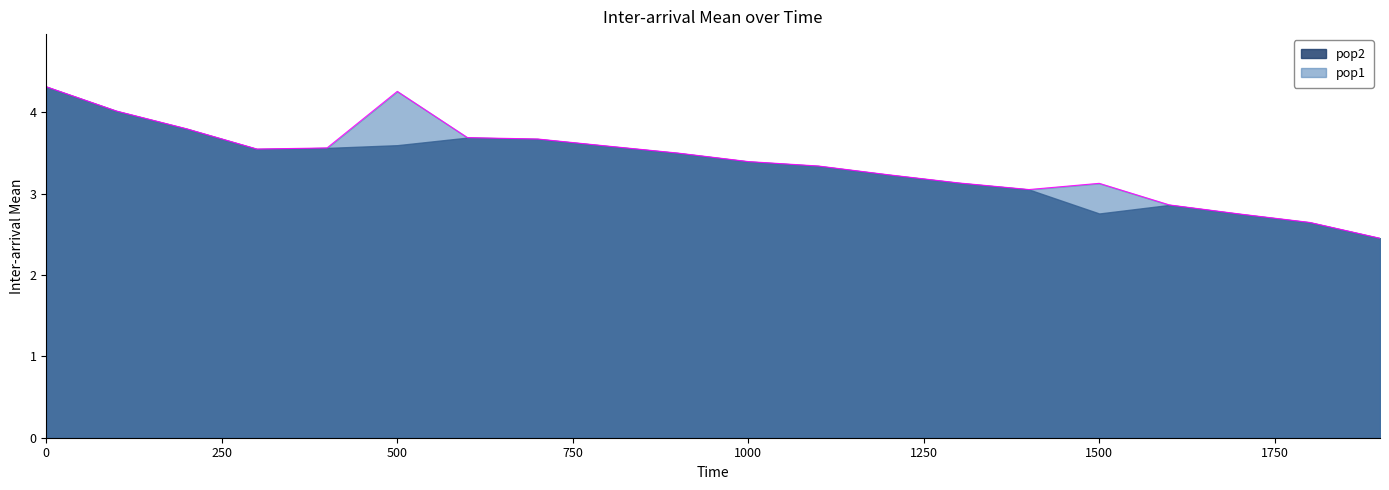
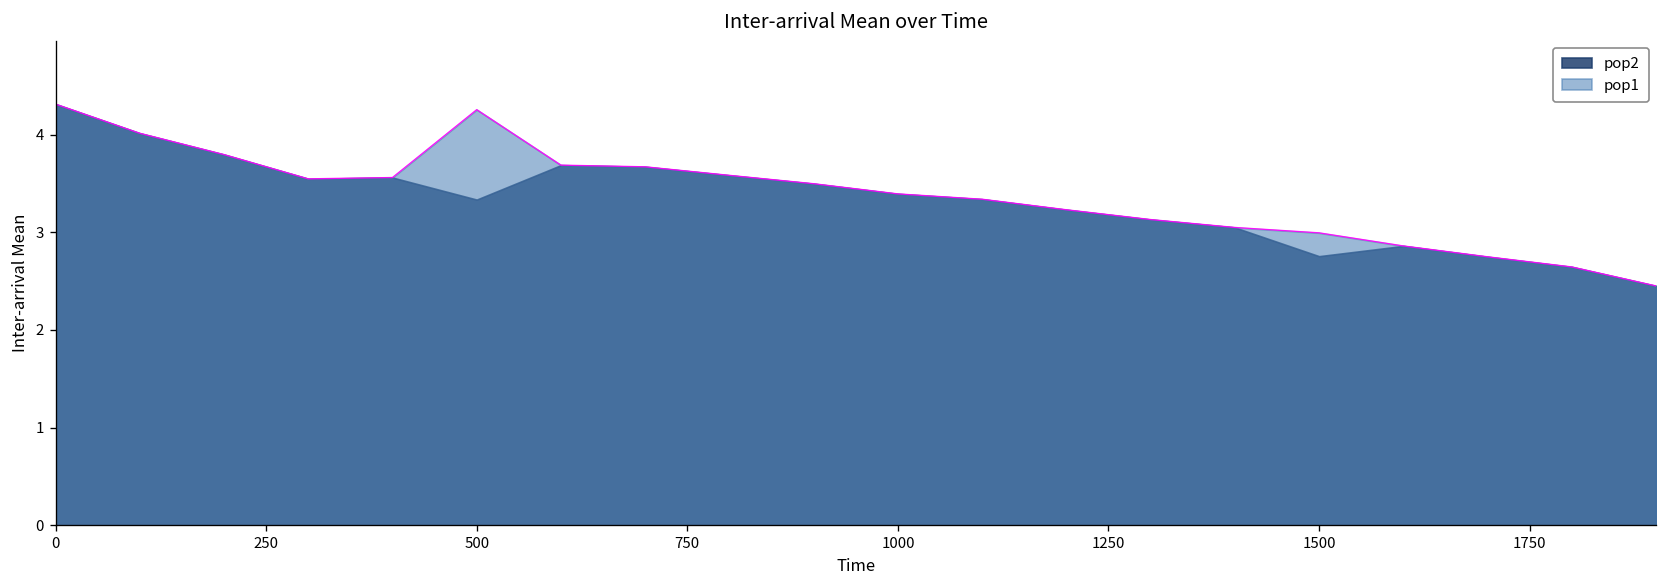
pop2, 500: 3.6 -> 3.3
pop1, 1500: 3.1 -> 3.0
